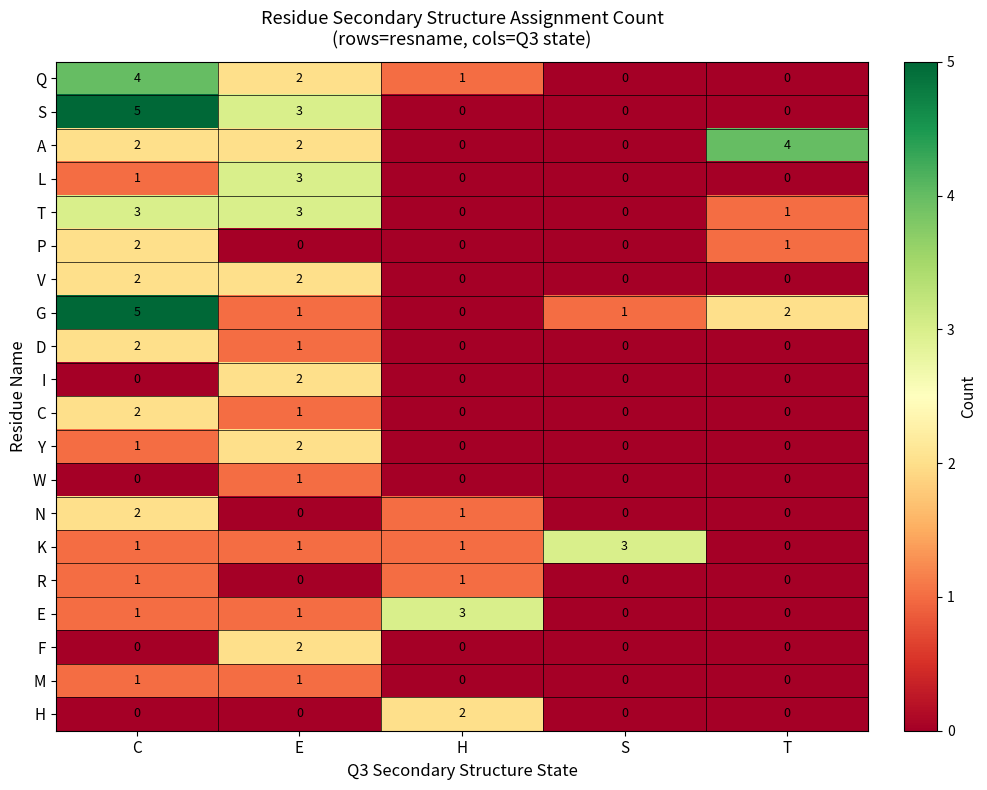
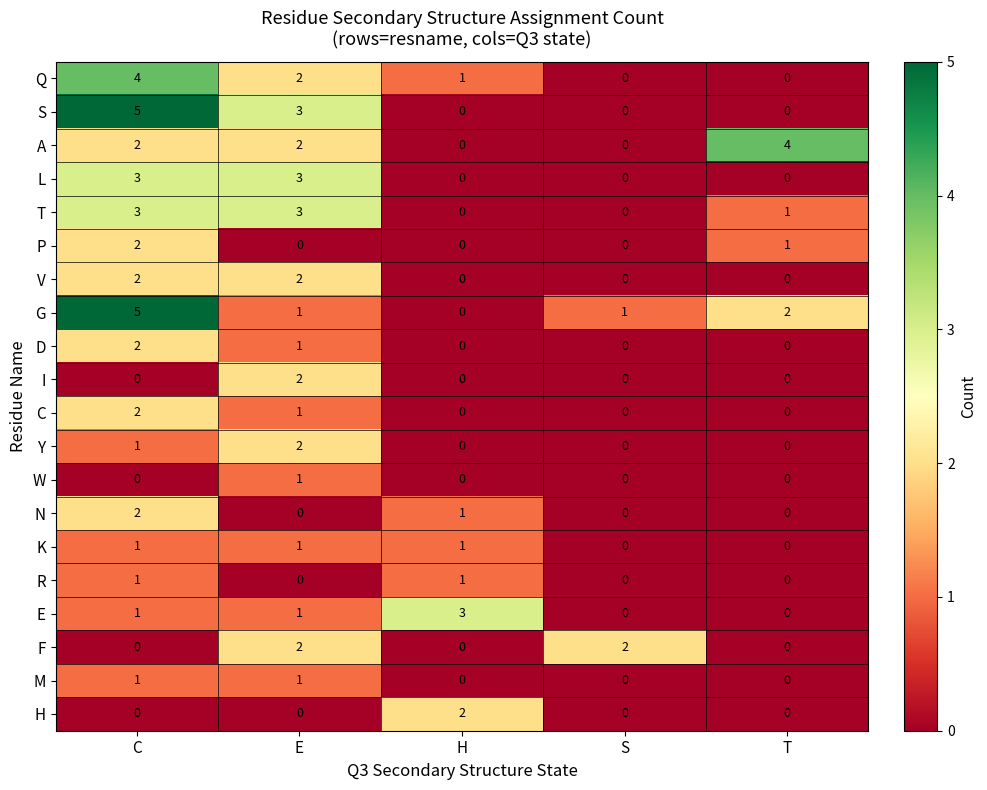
L, C: 1 -> 3
K, S: 3 -> 0
F, S: 0 -> 2
